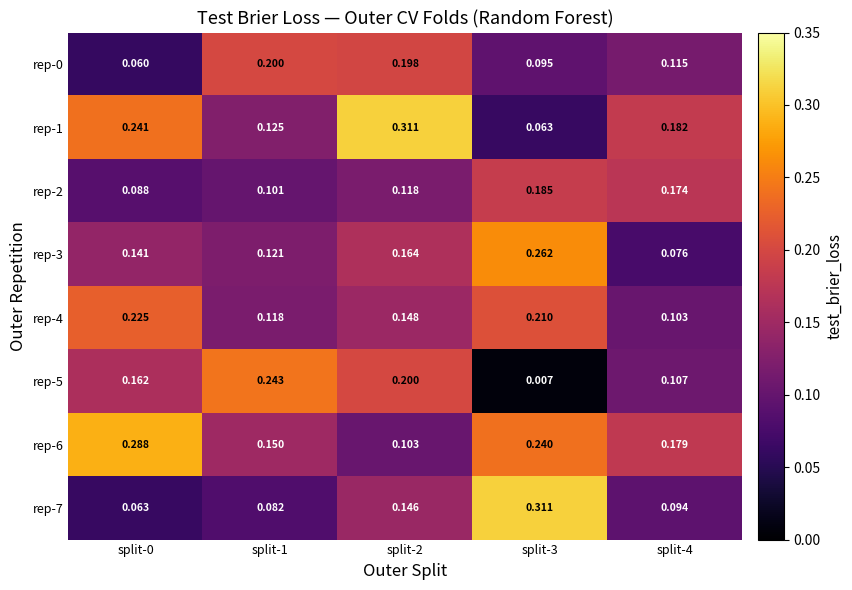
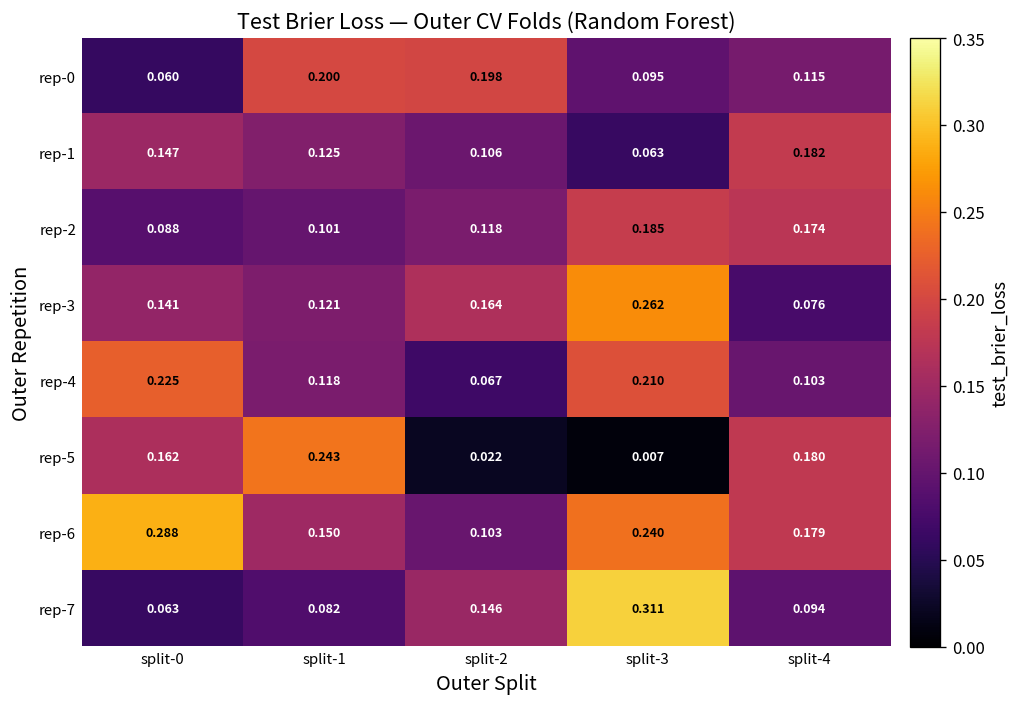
rep-1, split-0: 0.241 -> 0.147
rep-1, split-2: 0.311 -> 0.106
rep-4, split-2: 0.148 -> 0.067
rep-5, split-2: 0.200 -> 0.022
rep-5, split-4: 0.107 -> 0.180
